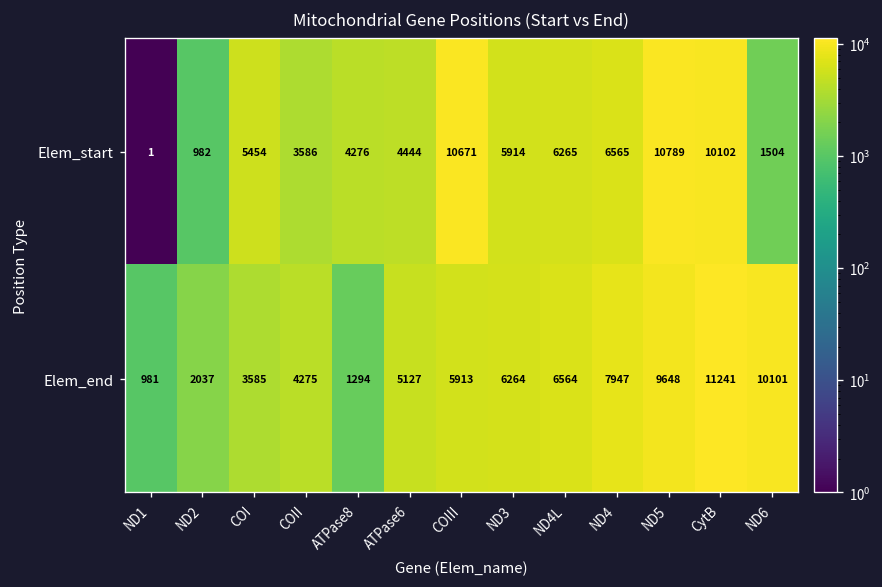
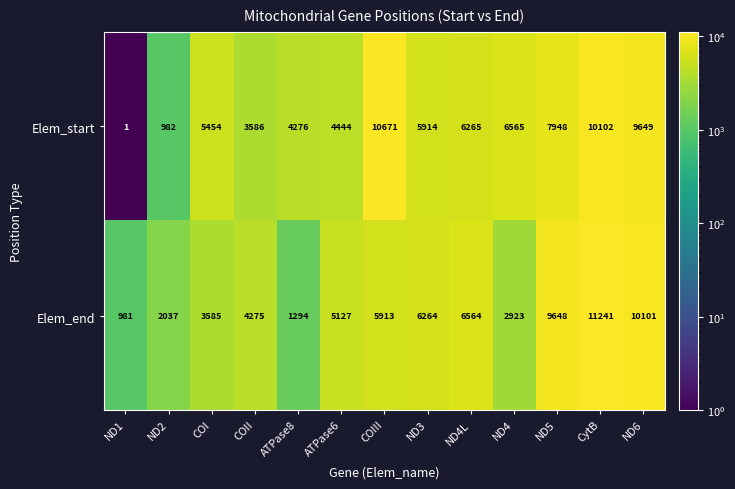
Elem_start, ND5: 10789 -> 7948
Elem_start, ND6: 1504 -> 9649
Elem_end, ND4: 7947 -> 2923
